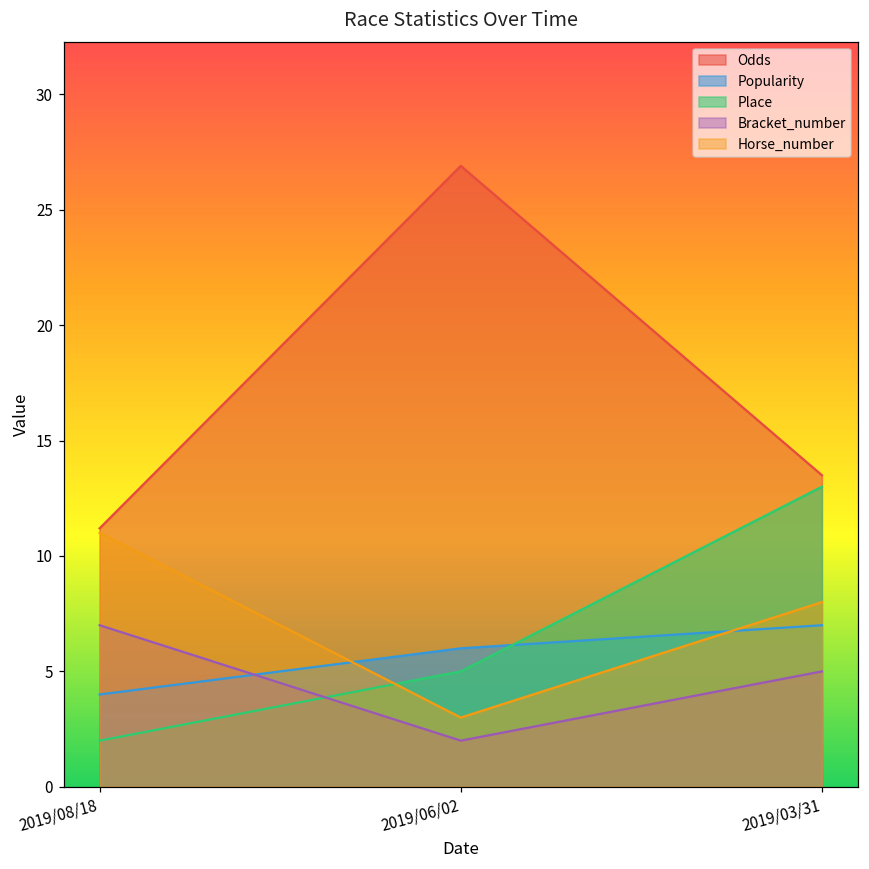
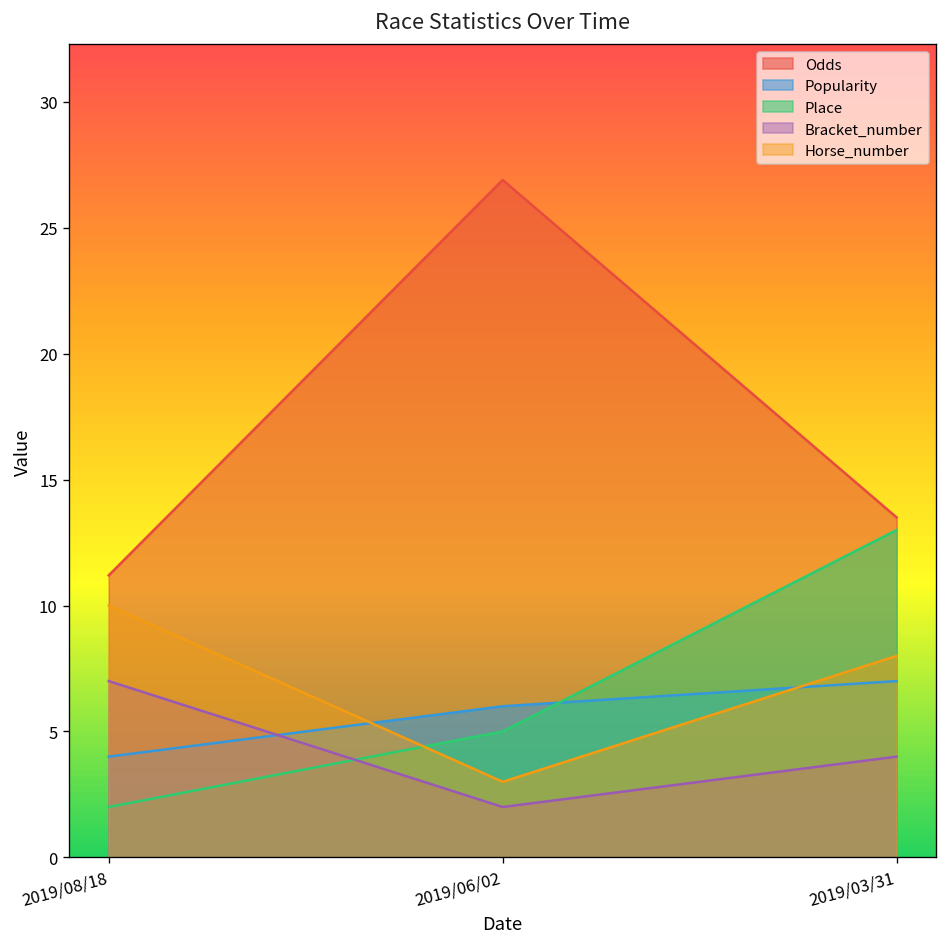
Horse_number, 2019/08/18: 11 -> 10
Bracket_number, 2019/03/31: 5 -> 4
